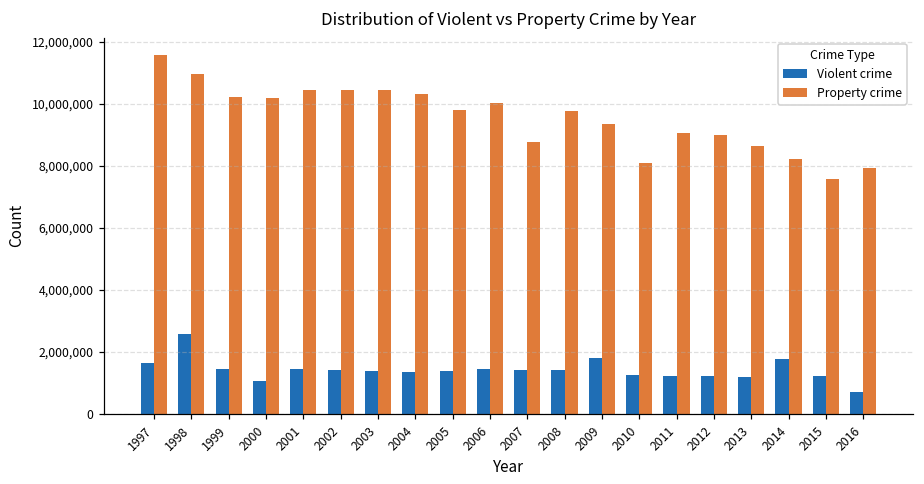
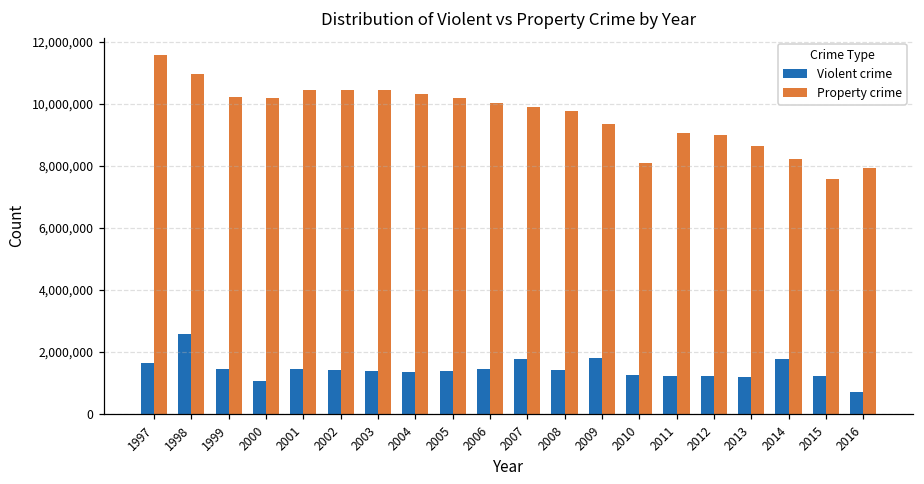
Property crime, 2005: 9,800,000 -> 10,200,000
Violent crime, 2007: 1,400,000 -> 1,800,000
Property crime, 2007: 8,800,000 -> 9,900,000
